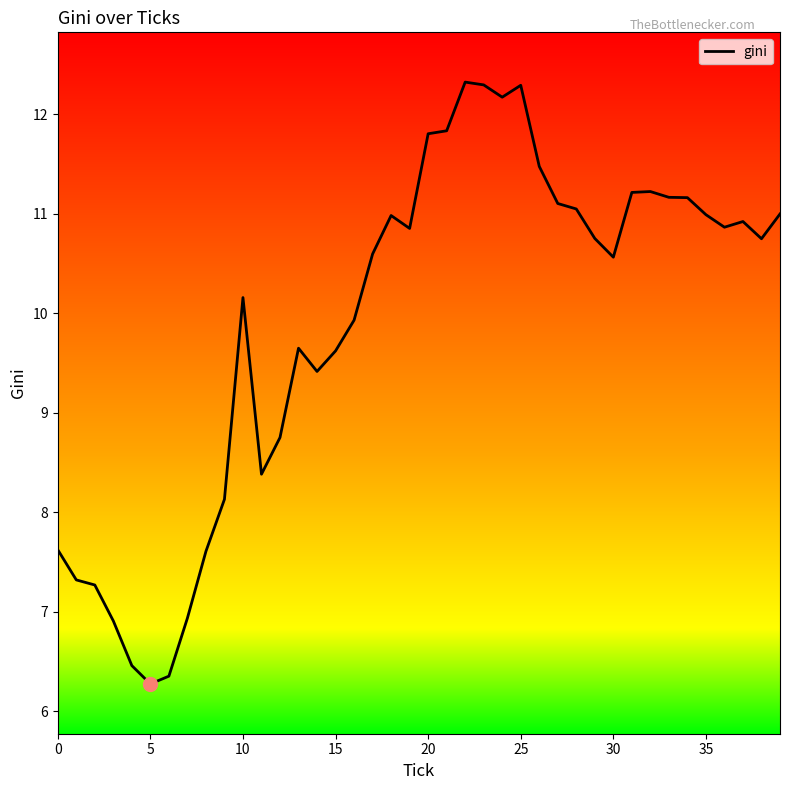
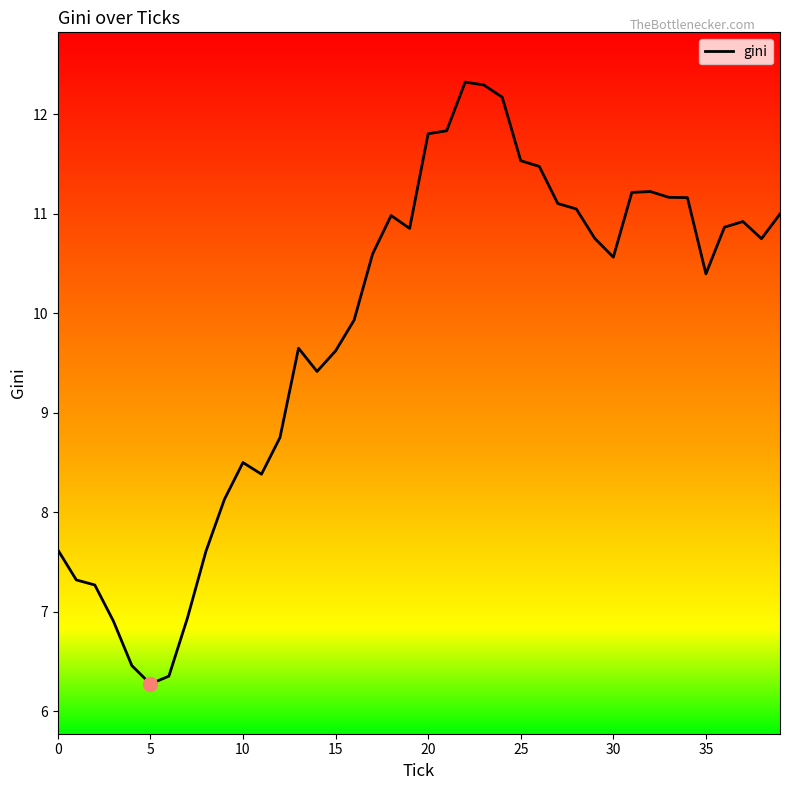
gini, 10: 10.2 -> 8.5
gini, 25: 12.3 -> 11.5
gini, 35: 11.0 -> 10.4
